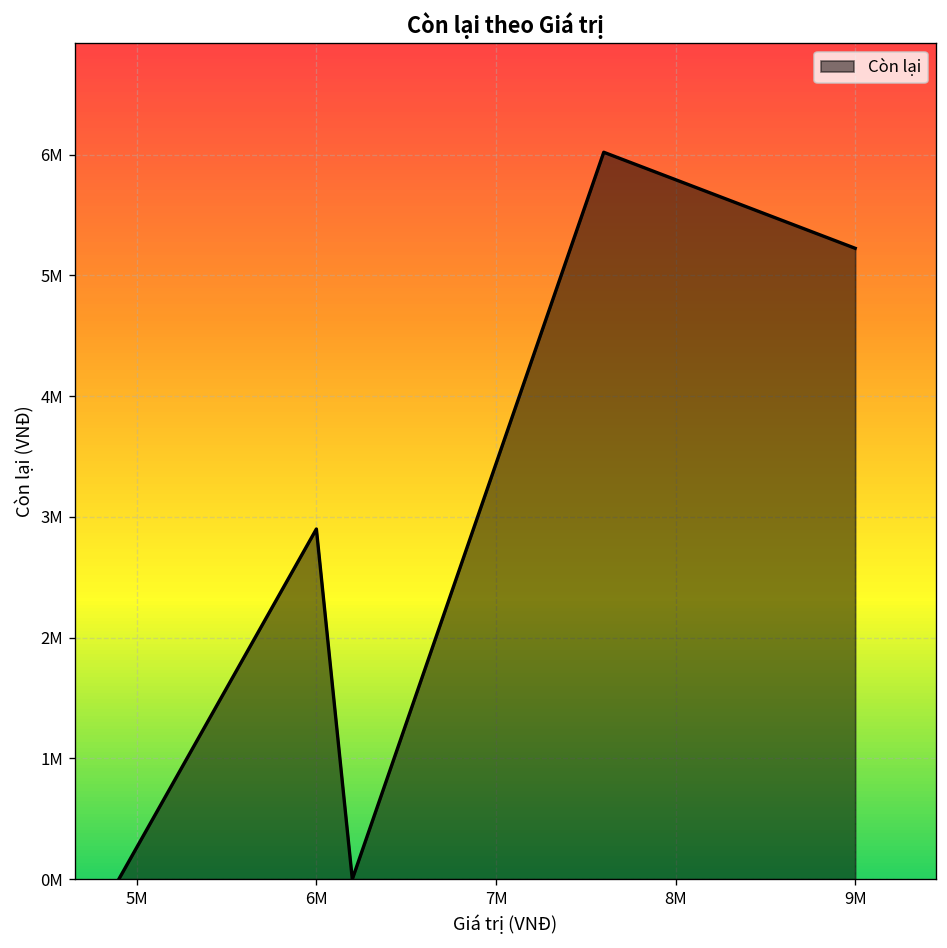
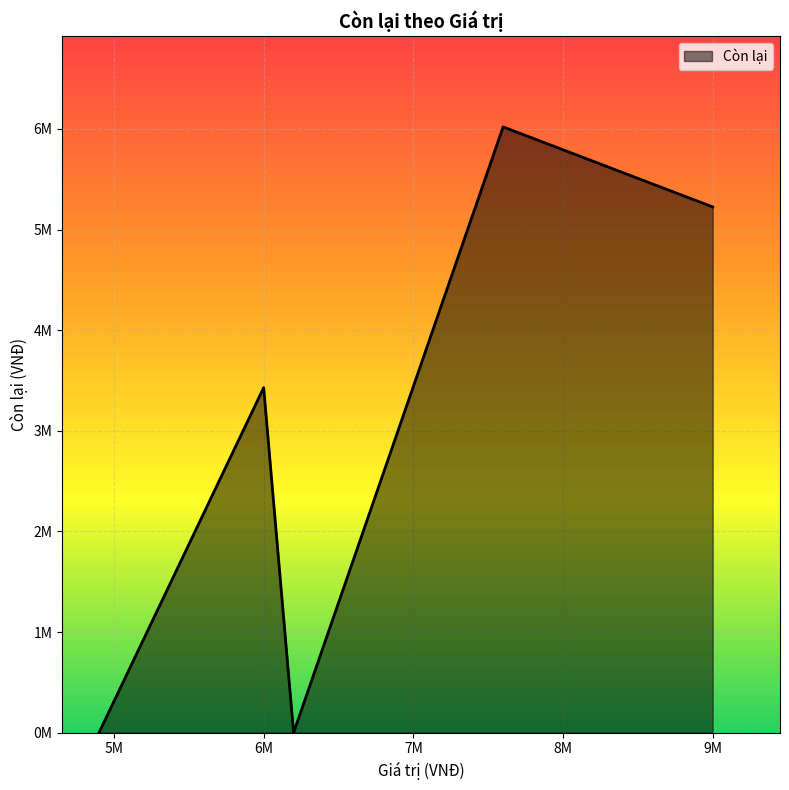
6M: 2900000 -> 3430000
